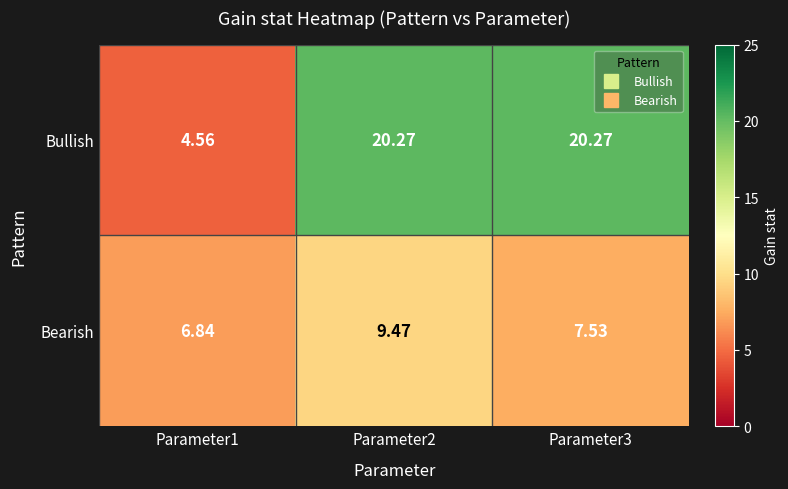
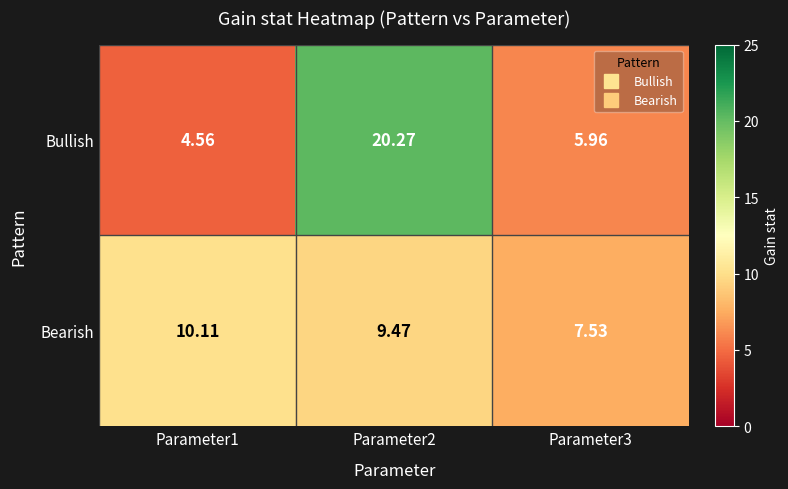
Bullish, Parameter3: 20.27 -> 5.96
Bearish, Parameter1: 6.84 -> 10.11
